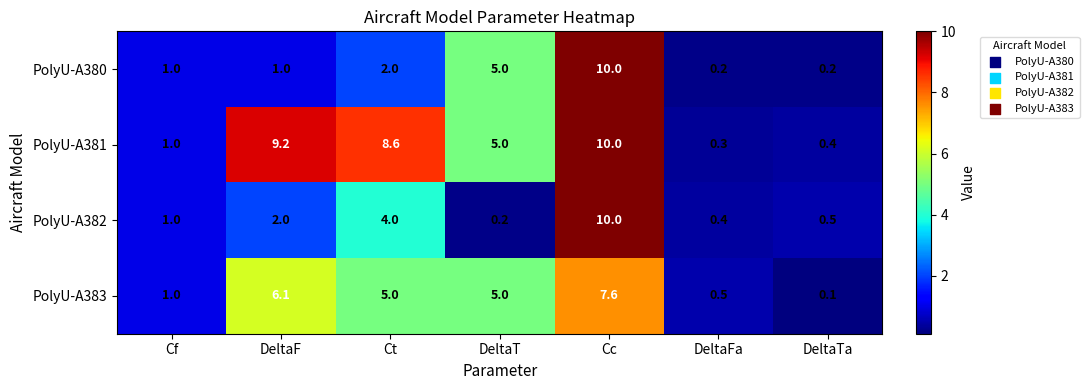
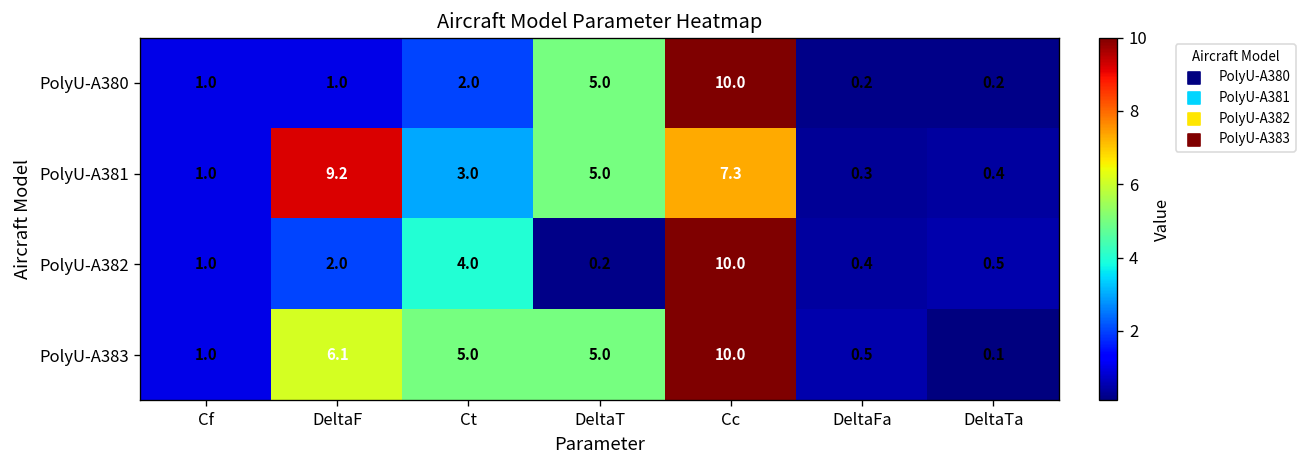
PolyU-A381, Ct: 8.6 -> 3.0
PolyU-A381, Cc: 10.0 -> 7.3
PolyU-A383, Cc: 7.6 -> 10.0
